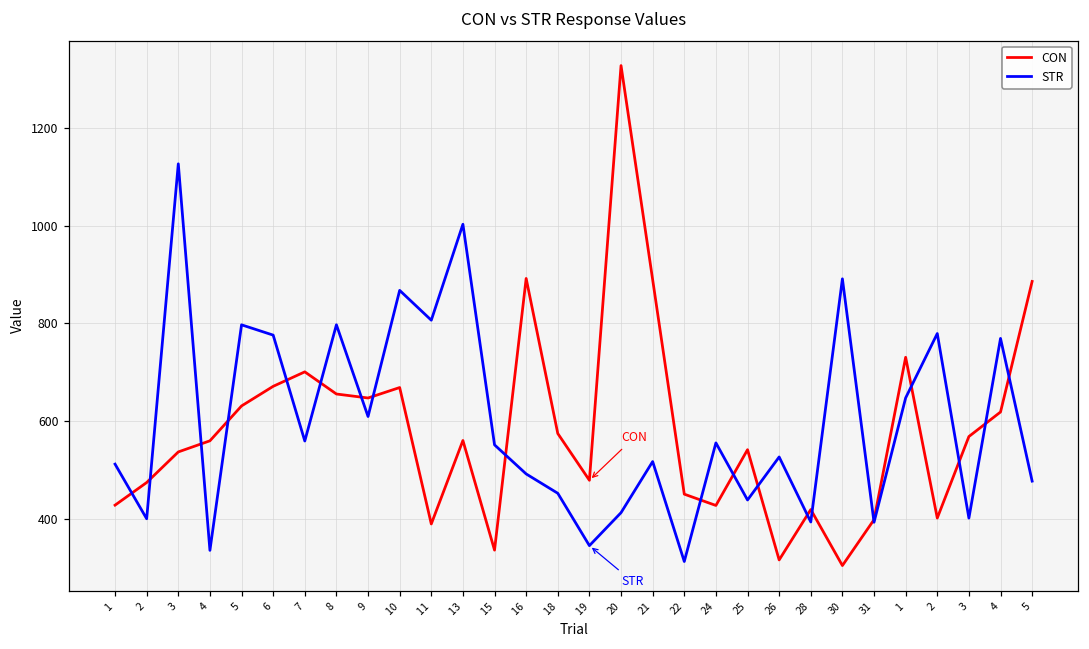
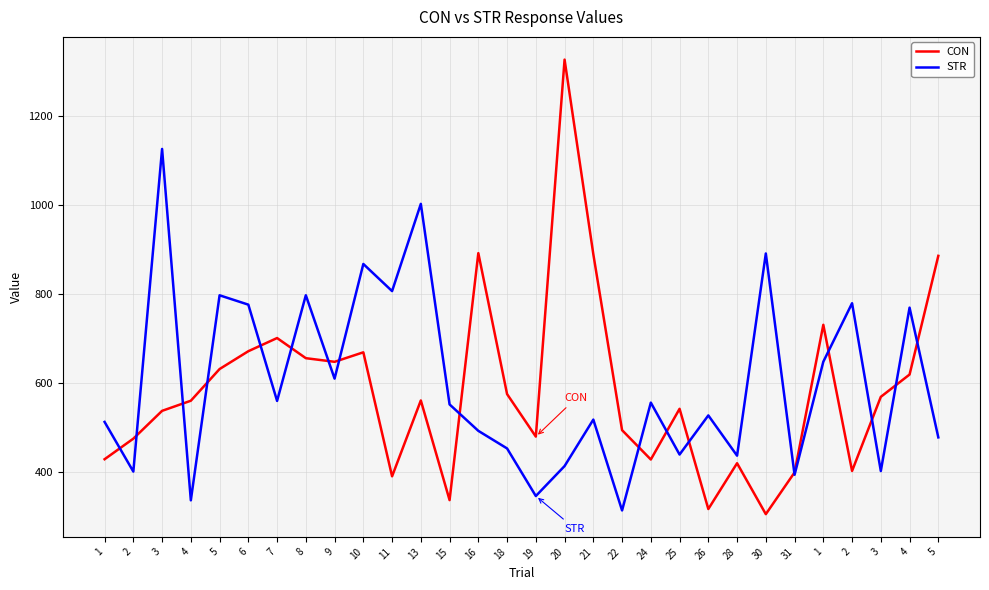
CON, 22: 450 -> 490
STR, 28: 390 -> 440
